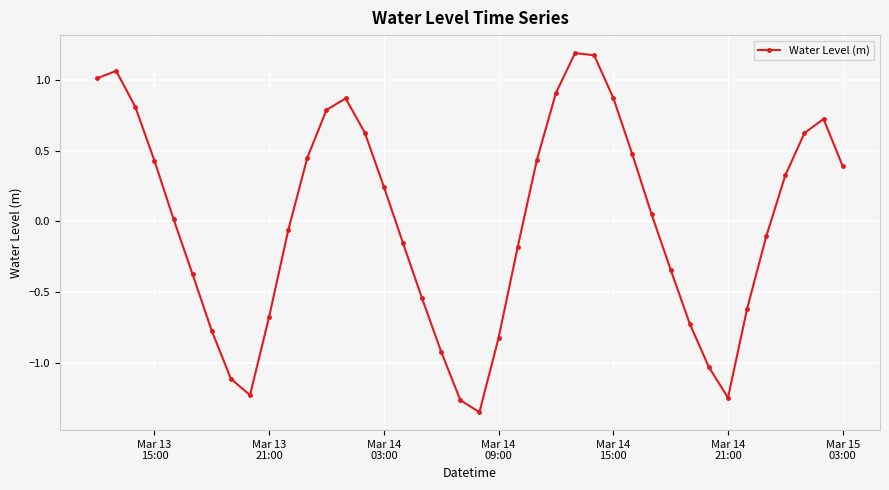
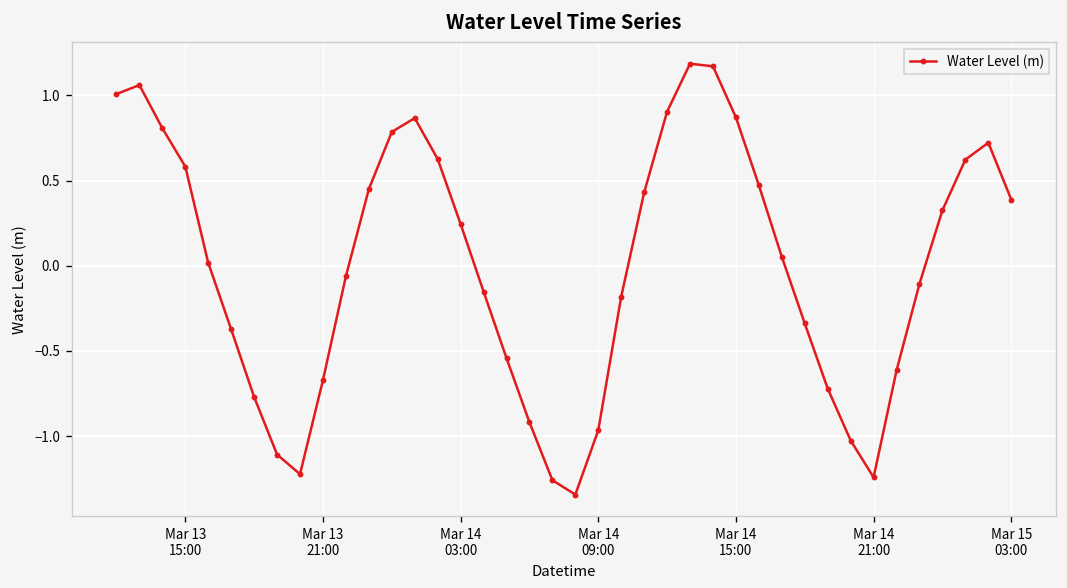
Mar 13 15:00: 0.43 -> 0.58
Mar 14 09:00: -0.82 -> -0.97
